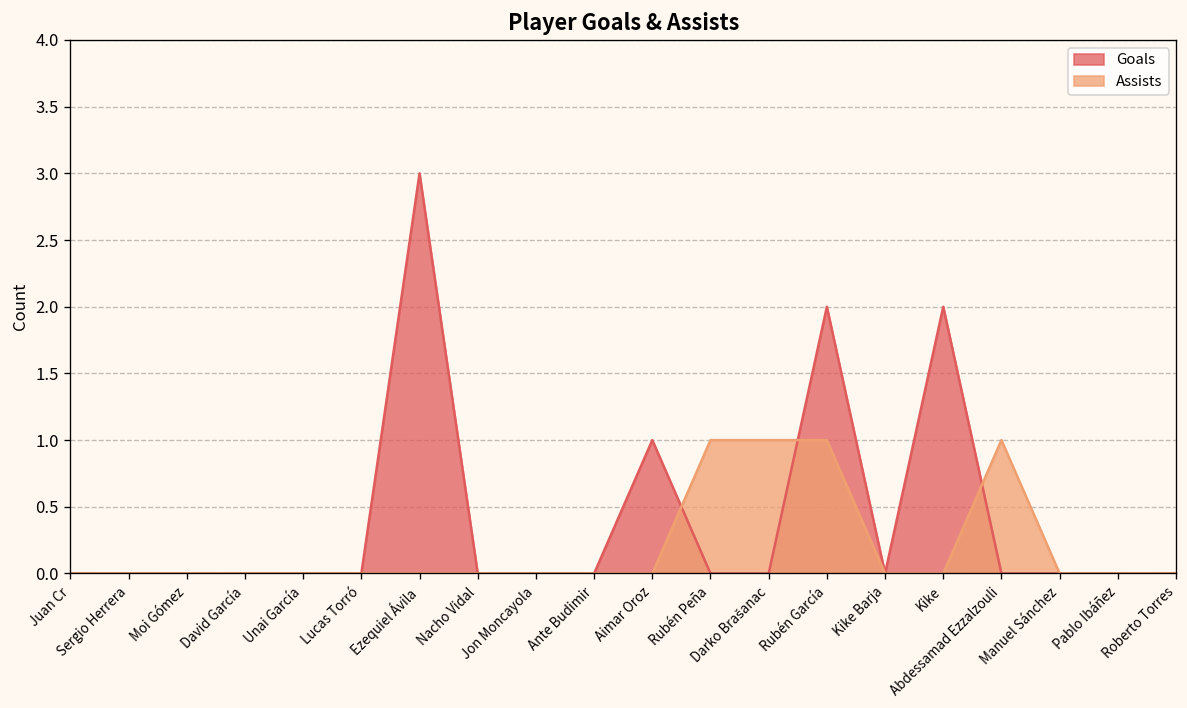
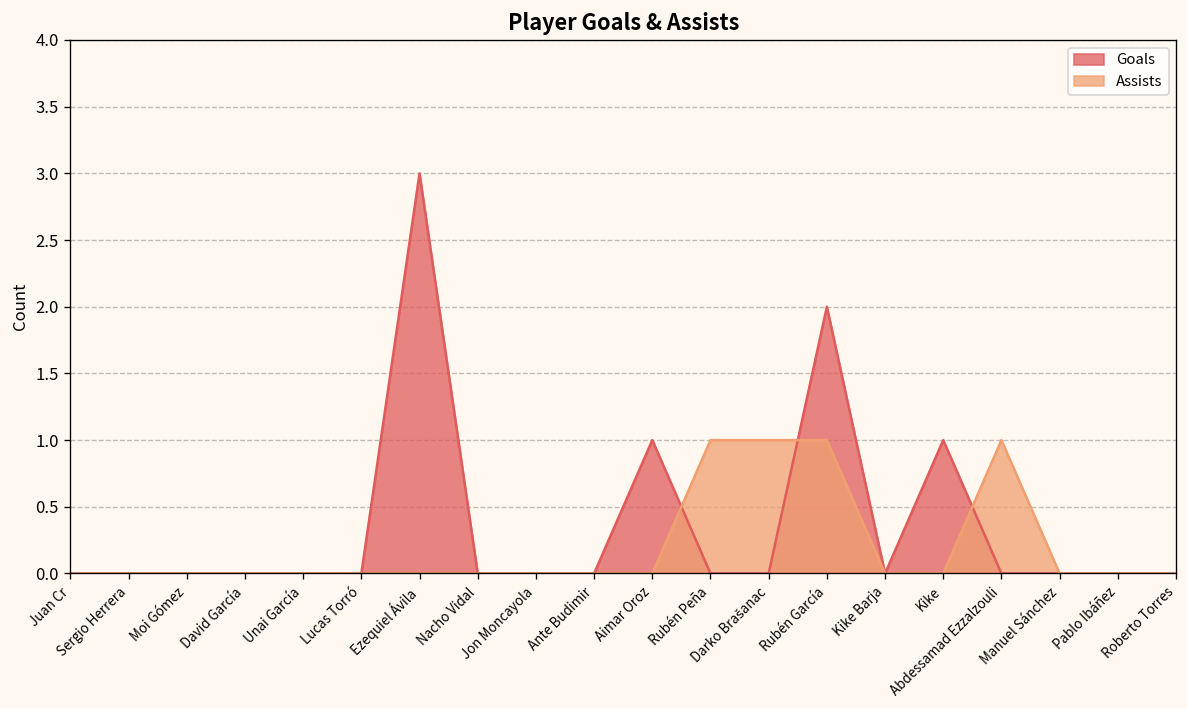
Goals, Kike: 2 -> 1
